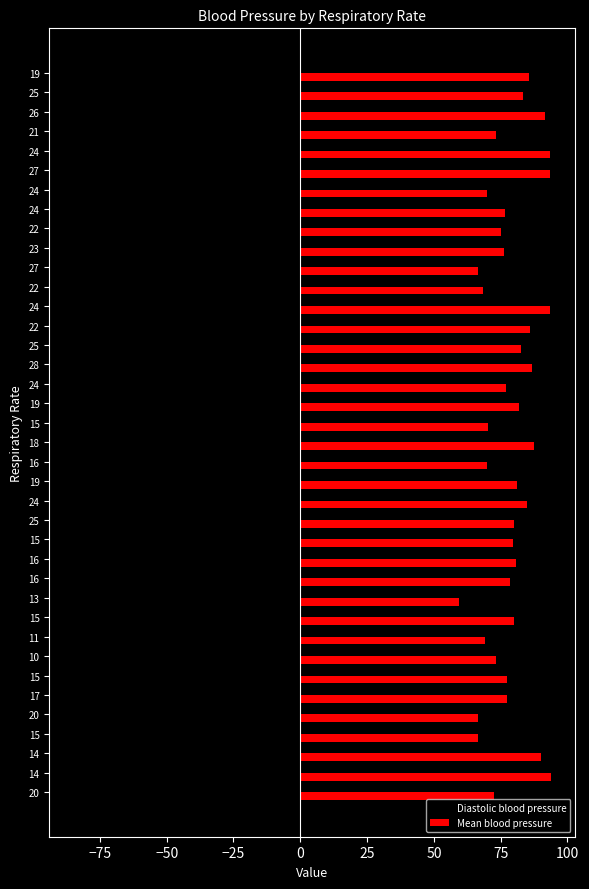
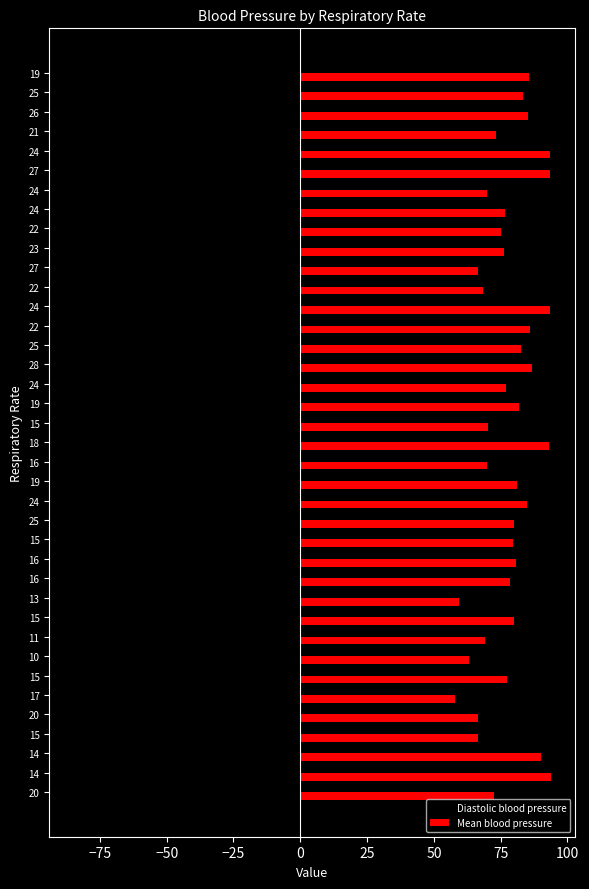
Mean blood pressure, 26: 92 -> 85
Mean blood pressure, 18: 87 -> 93
Mean blood pressure, 10: 73 -> 63
Mean blood pressure, 17: 77 -> 58
